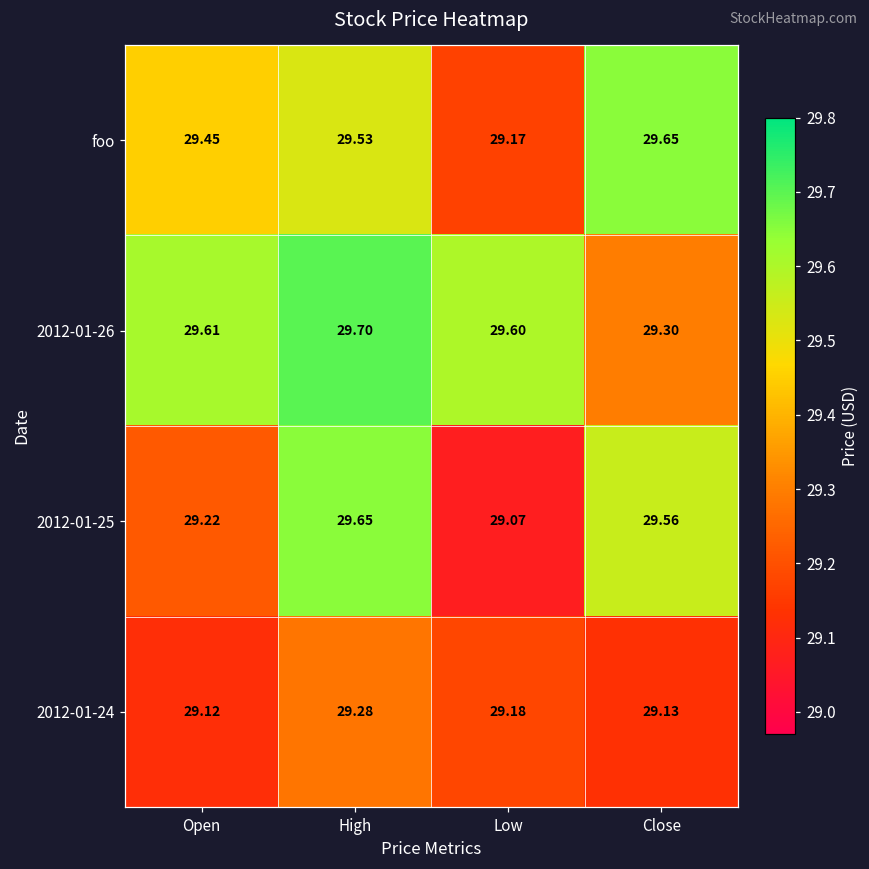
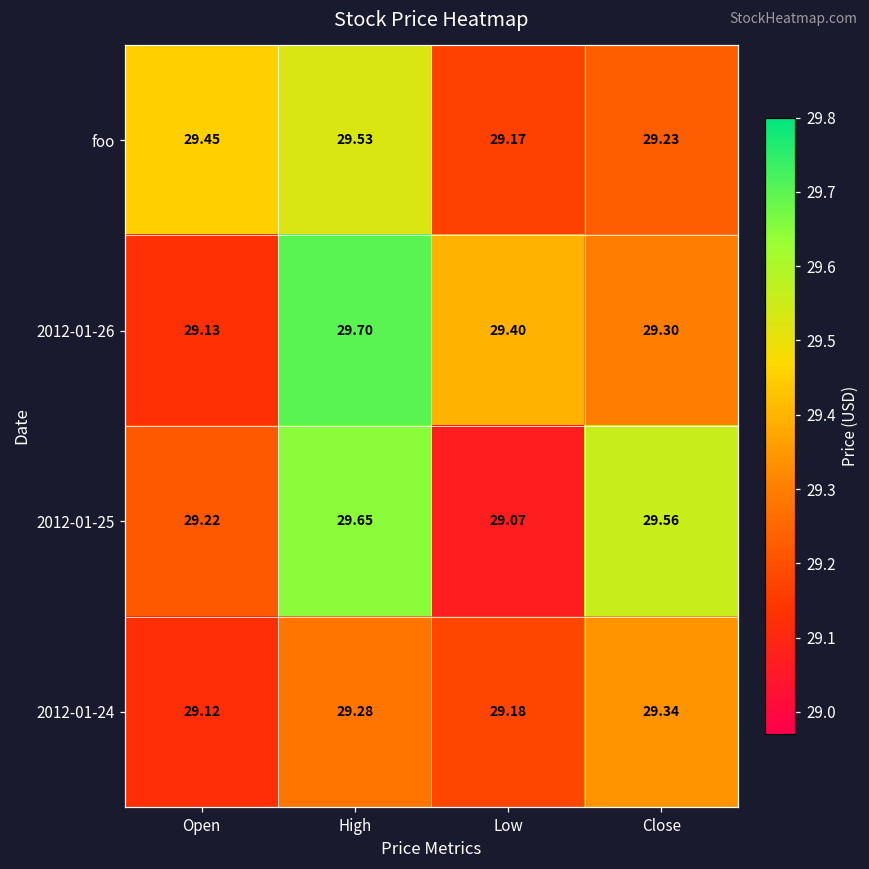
foo, Close: 29.65 -> 29.23
2012-01-26, Open: 29.61 -> 29.13
2012-01-26, Low: 29.60 -> 29.40
2012-01-24, Close: 29.13 -> 29.34
